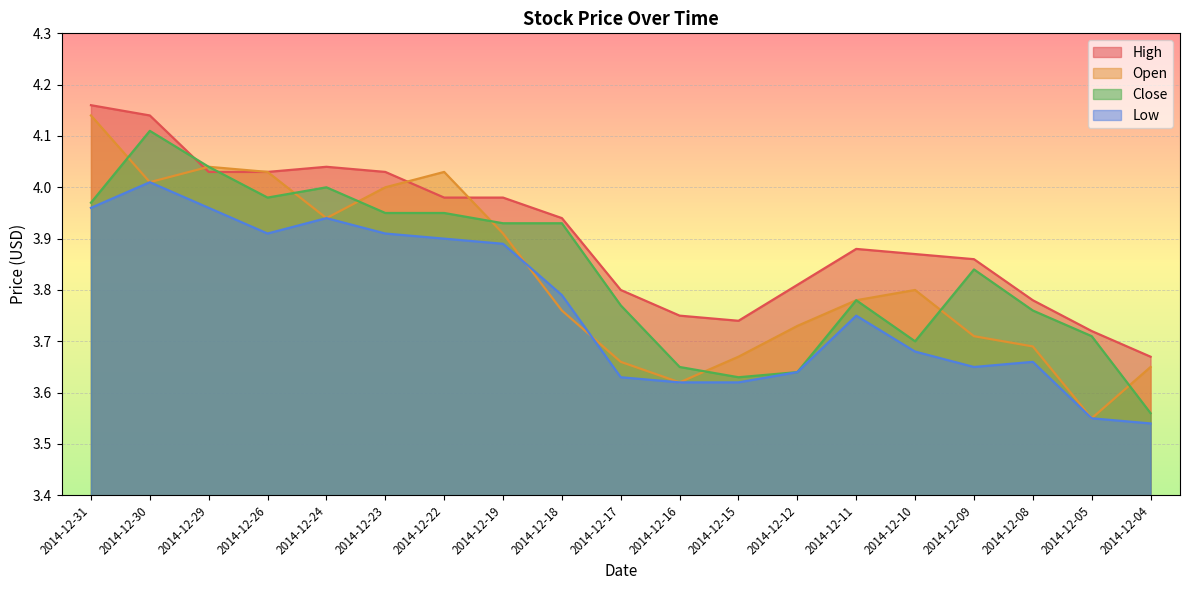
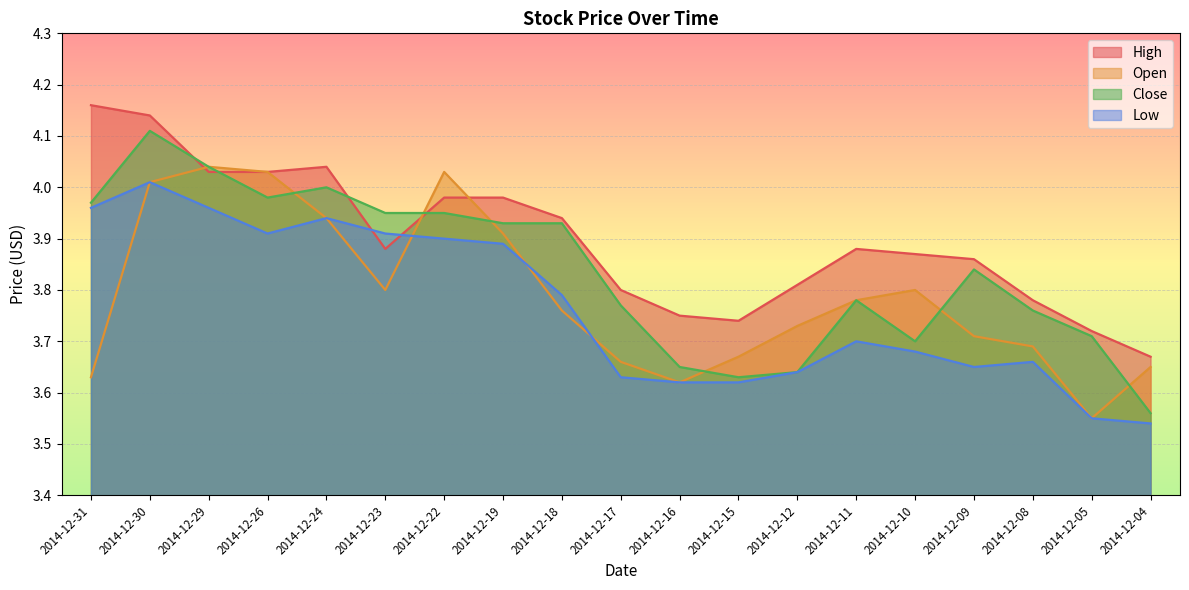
Open, 2014-12-31: 4.14 -> 3.63
High, 2014-12-23: 4.03 -> 3.88
Open, 2014-12-23: 4.0 -> 3.8
Low, 2014-12-11: 3.75 -> 3.70
